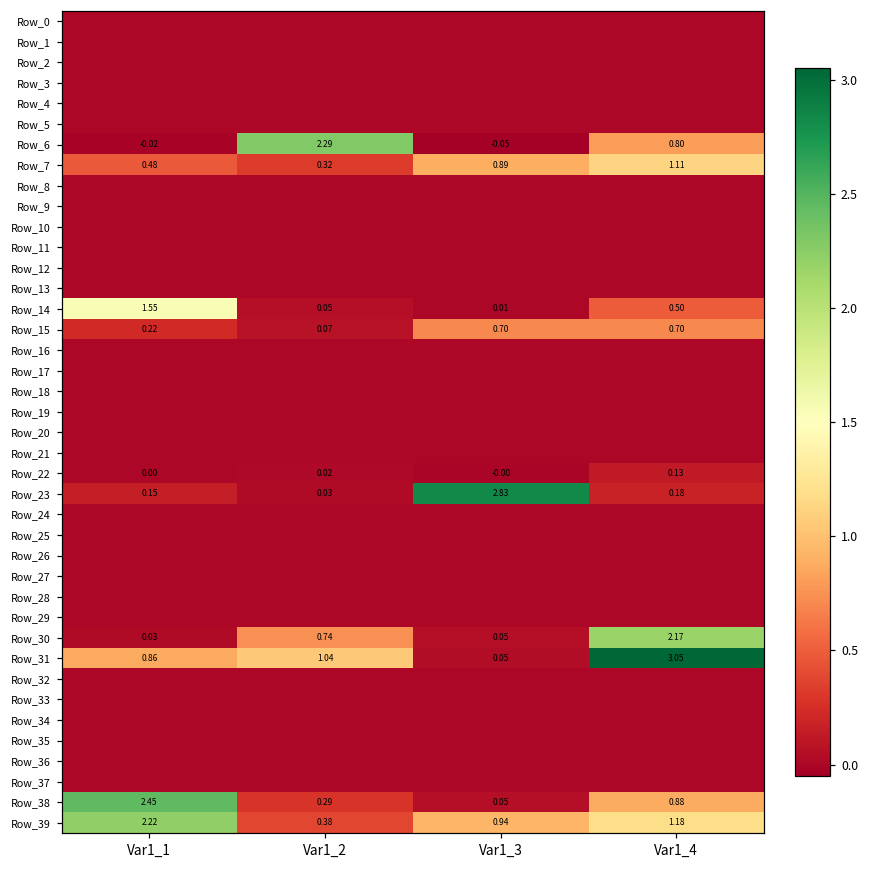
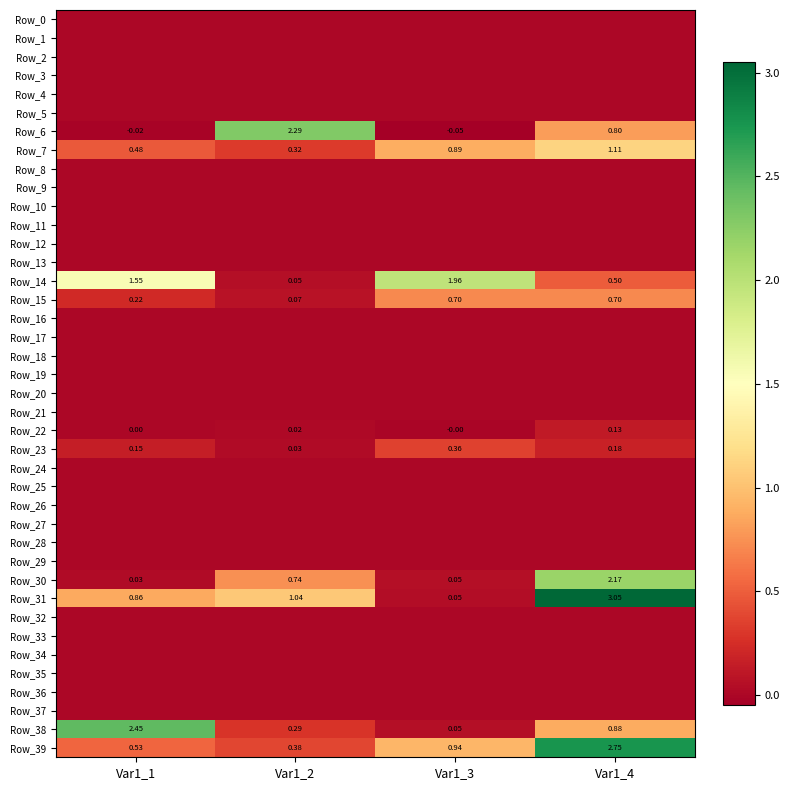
Row_14, Var1_3: 0.01 -> 1.96
Row_23, Var1_3: 2.83 -> 0.36
Row_39, Var1_1: 2.22 -> 0.53
Row_39, Var1_4: 1.18 -> 2.75
